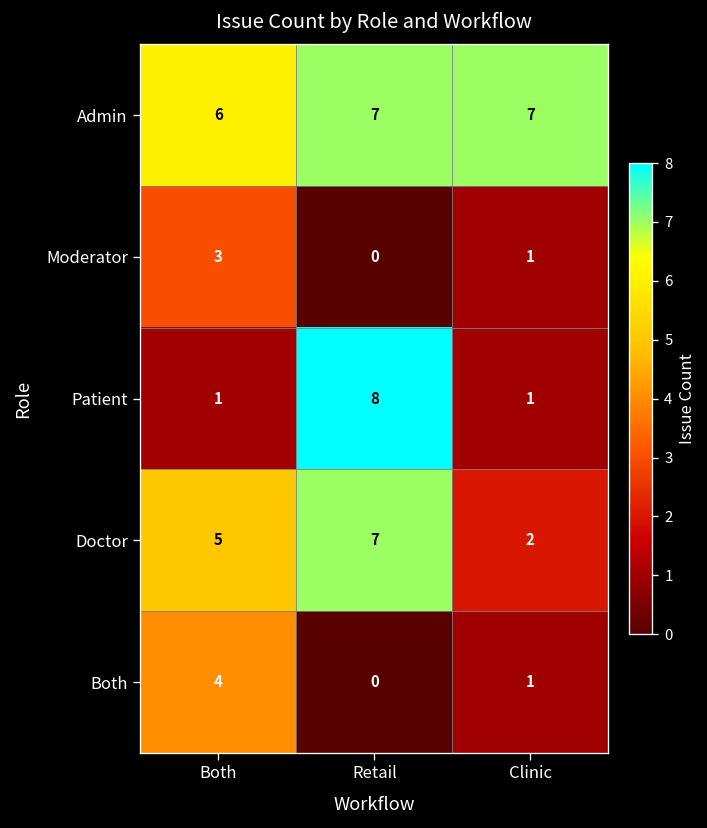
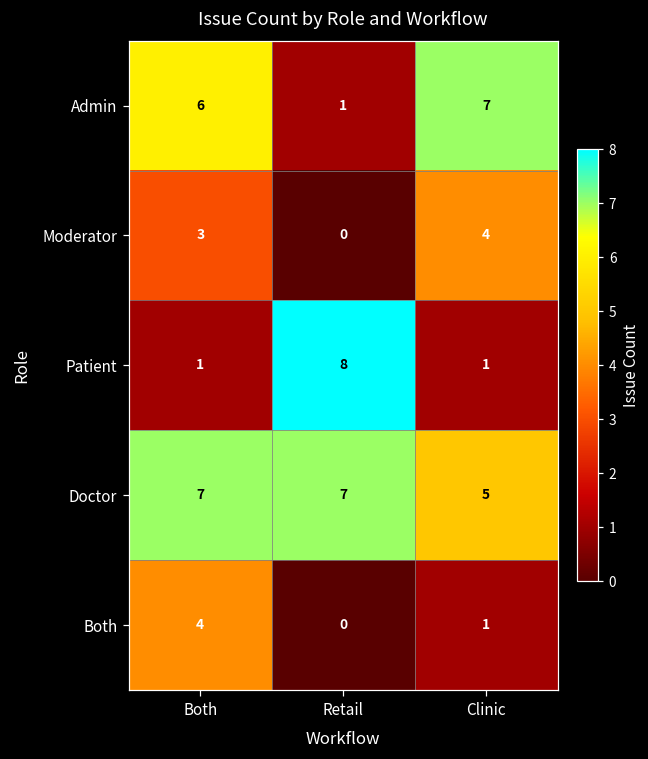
Admin, Retail: 7 -> 1
Moderator, Clinic: 1 -> 4
Doctor, Both: 5 -> 7
Doctor, Clinic: 2 -> 5
